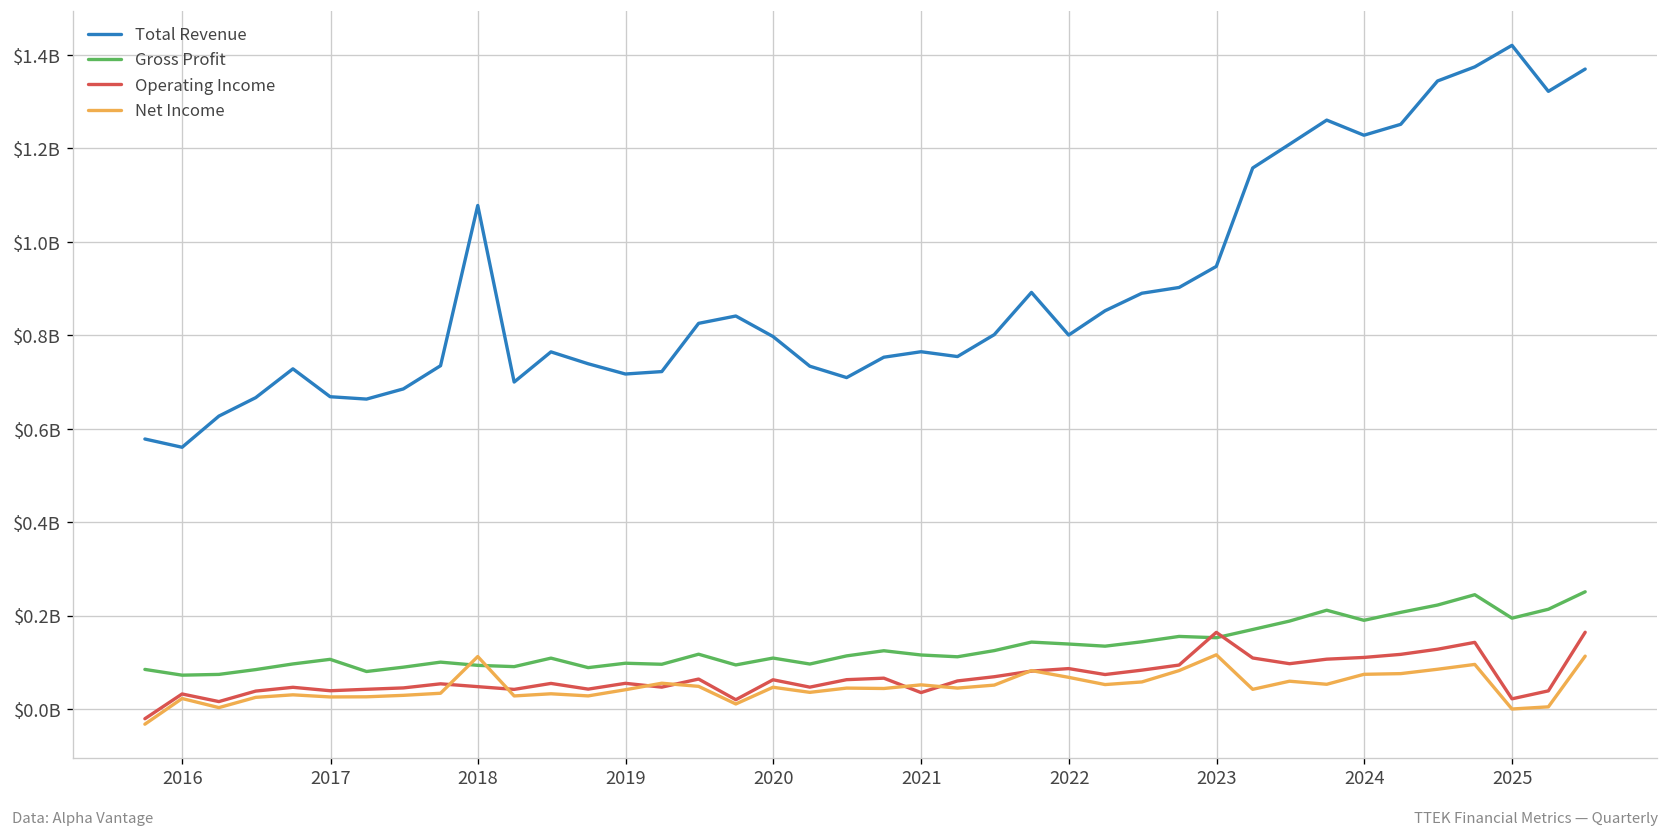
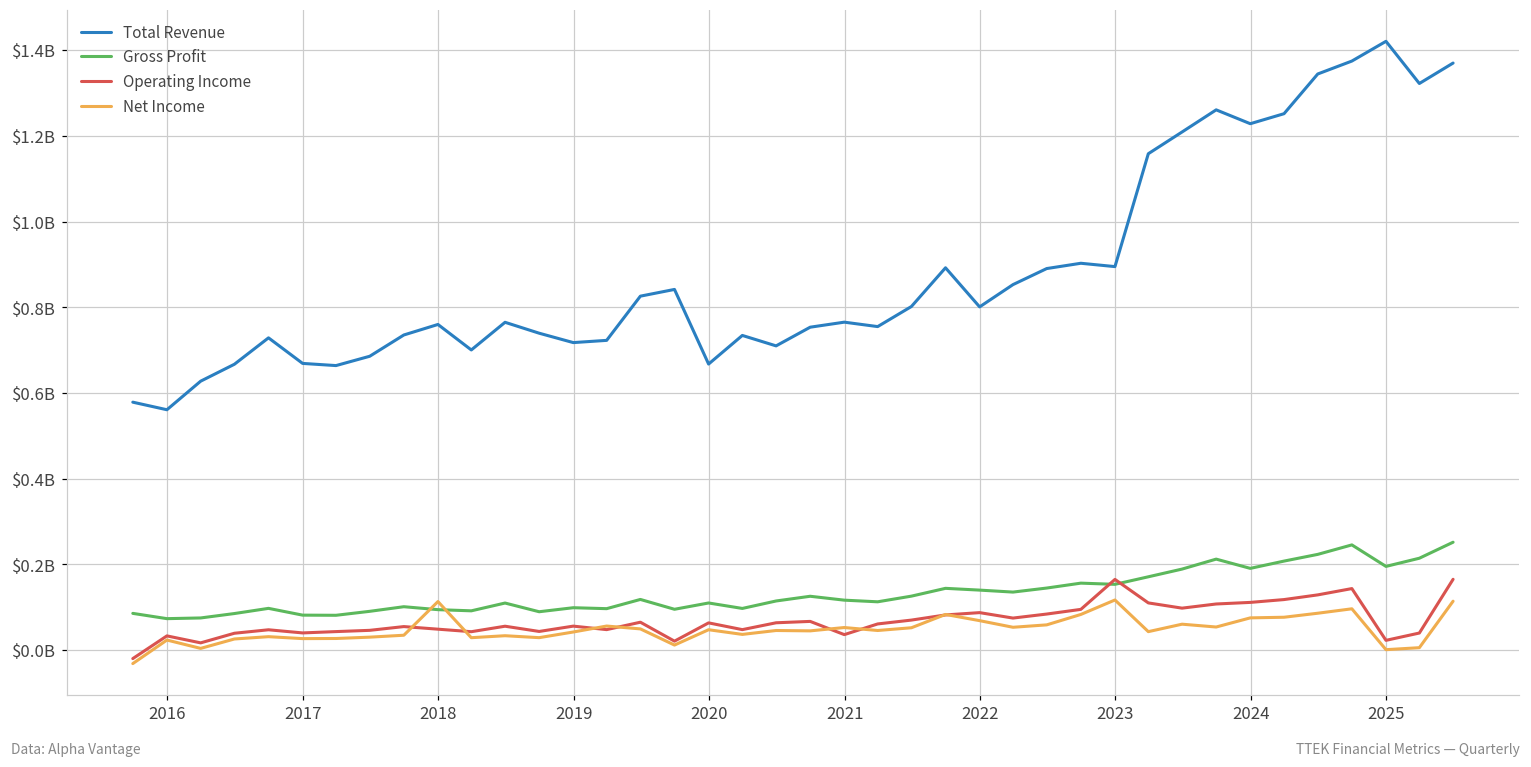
Gross Profit, 2017: $110000000 -> $80000000
Total Revenue, 2018: $1080000000 -> $760000000
Total Revenue, 2020: $800000000 -> $670000000
Total Revenue, 2023: $950000000 -> $890000000
